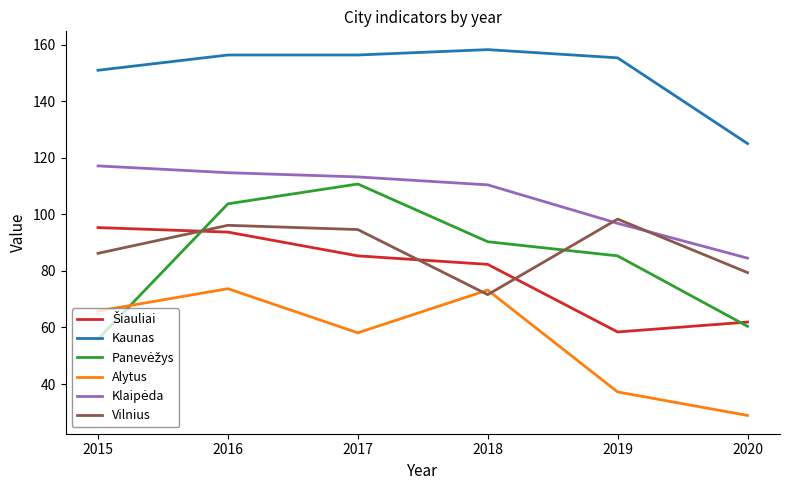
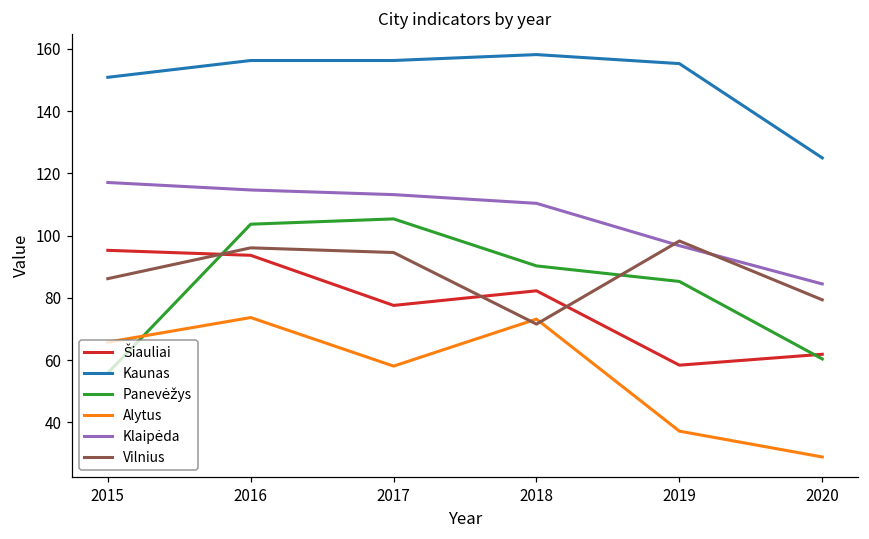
Šiauliai, 2017: 85 -> 78
Panevėžys, 2017: 111 -> 105
